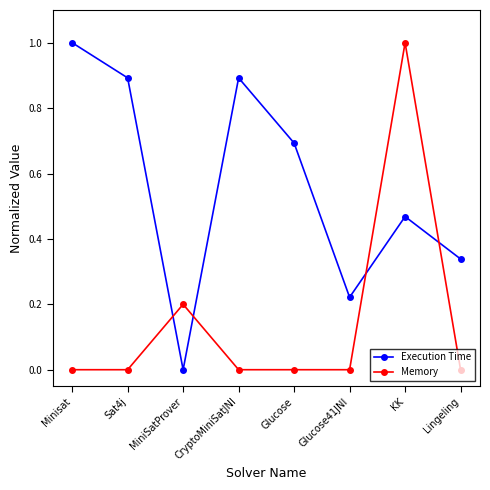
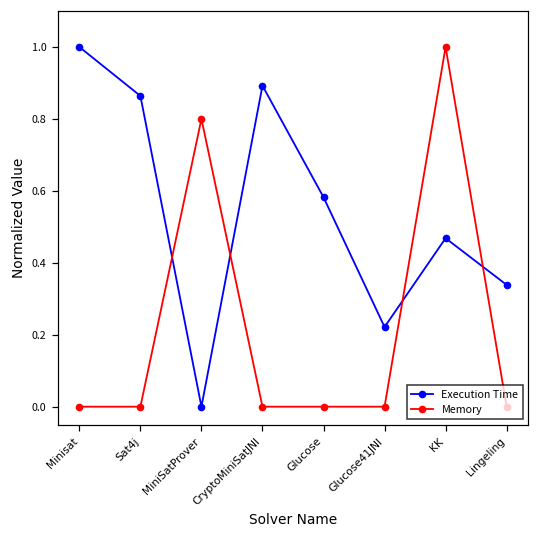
Execution Time, Sat4j: 0.89 -> 0.86
Memory, MiniSatProver: 0.20 -> 0.80
Execution Time, Glucose: 0.69 -> 0.58
